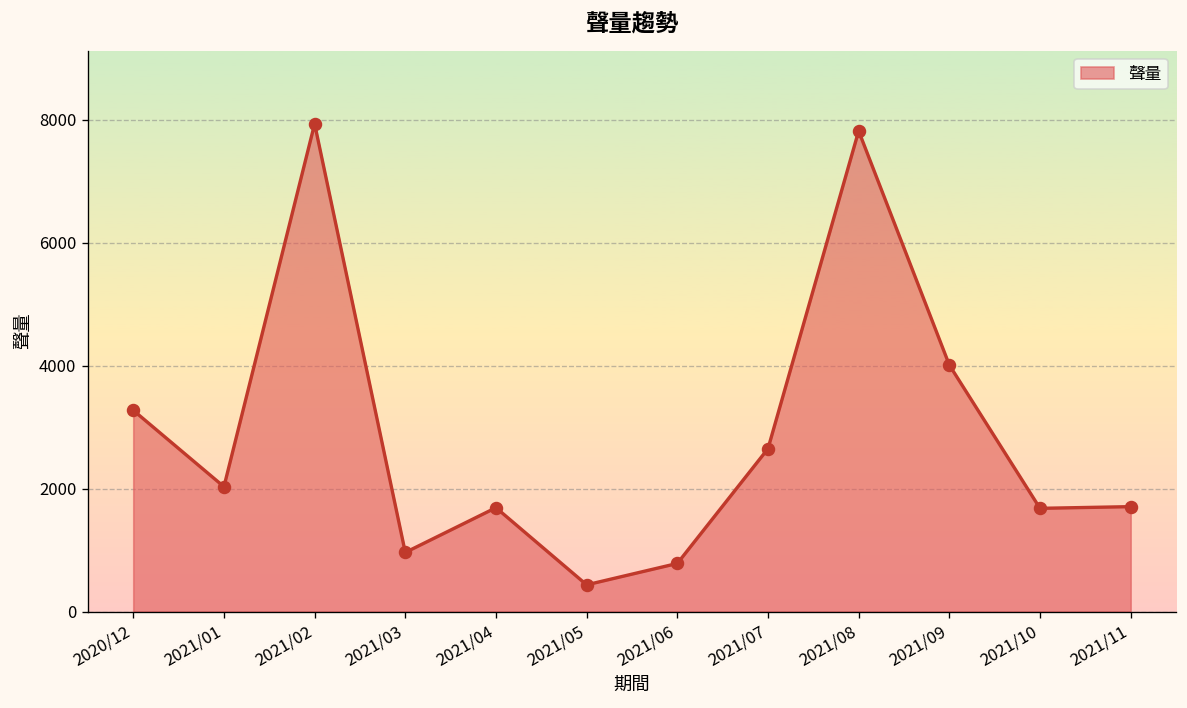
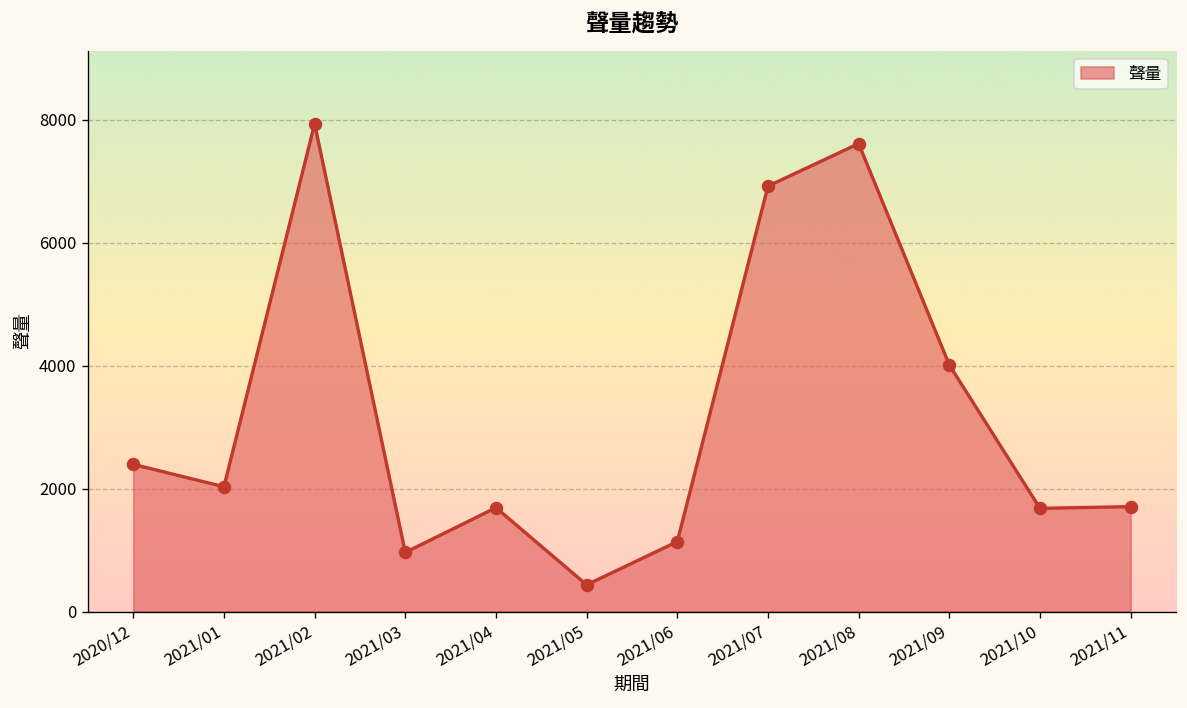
2020/12: 3300 -> 2400
2021/06: 800 -> 1100
2021/07: 2600 -> 6900
2021/08: 7800 -> 7600
